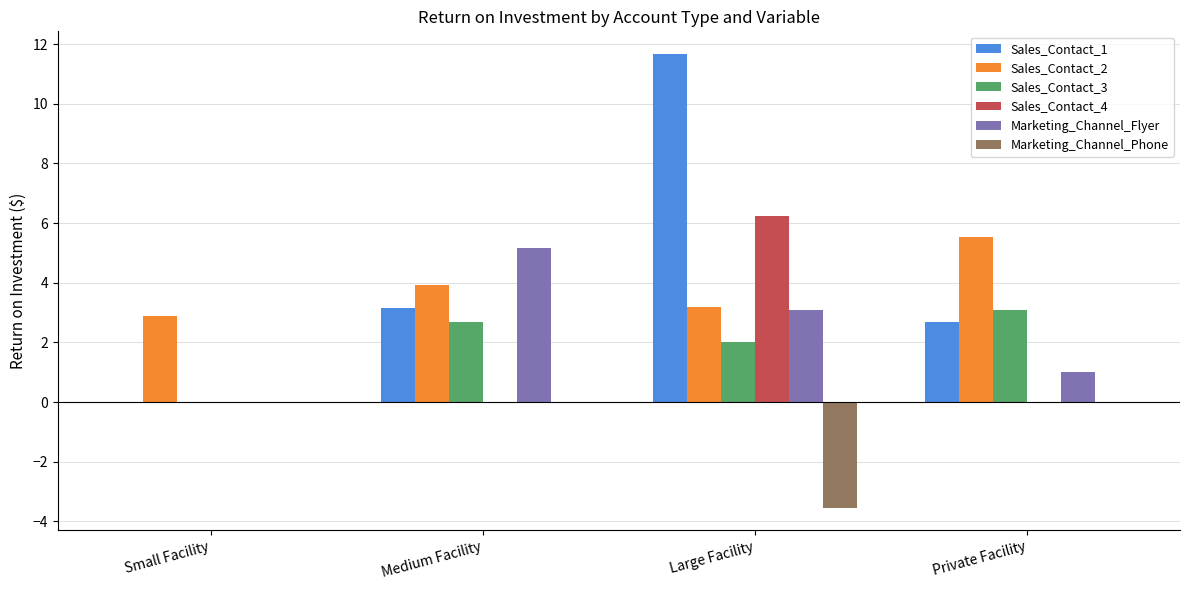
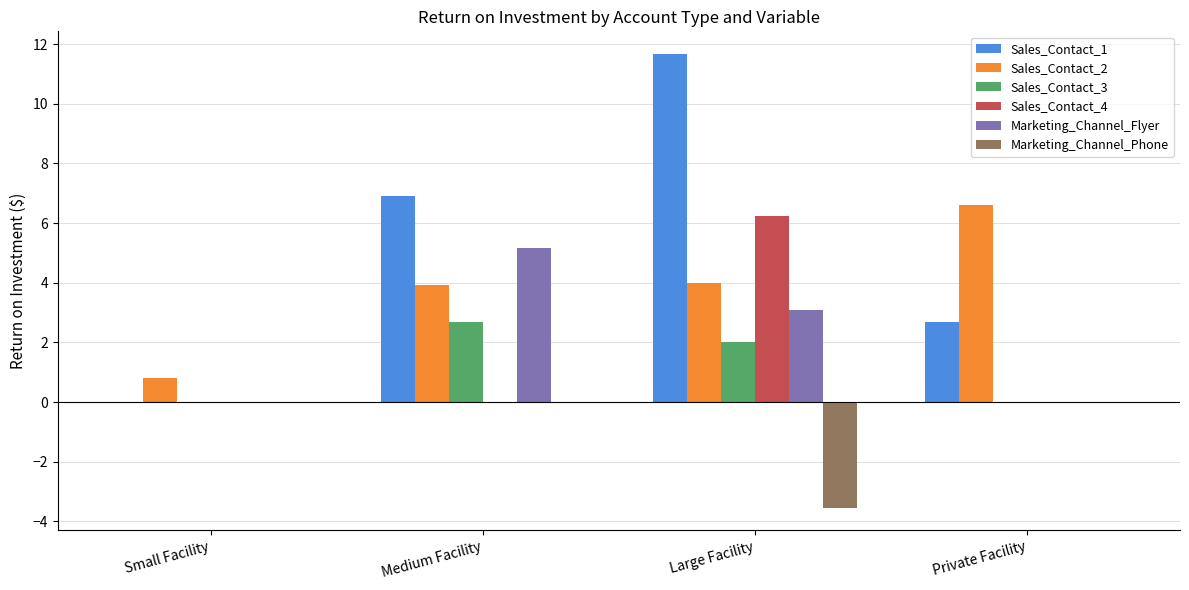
Sales_Contact_2, Small Facility: 2.9 -> 0.8
Sales_Contact_1, Medium Facility: 3.1 -> 6.9
Sales_Contact_2, Large Facility: 3.2 -> 4.0
Sales_Contact_2, Private Facility: 5.5 -> 6.6
Sales_Contact_3, Private Facility: 3.1 -> 0.0
Marketing_Channel_Flyer, Private Facility: 1 -> 0
